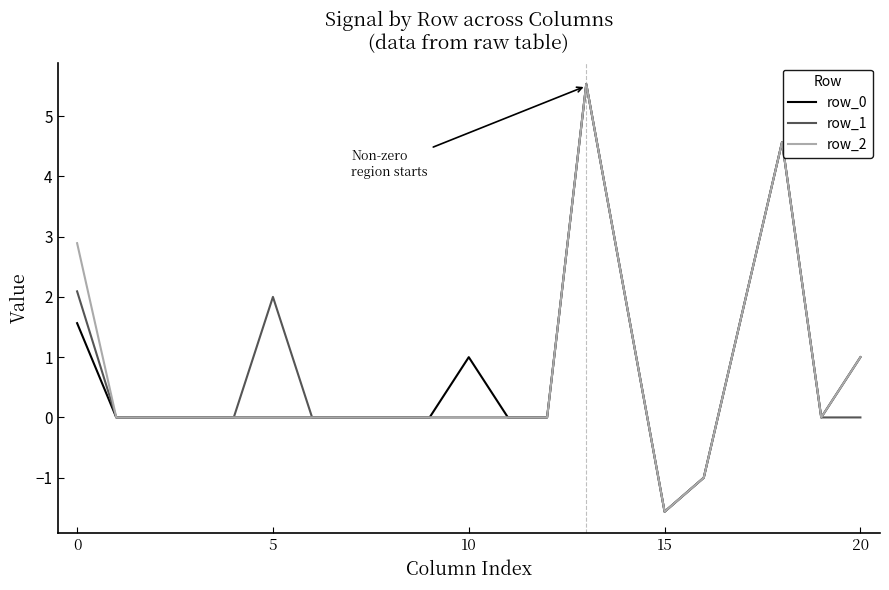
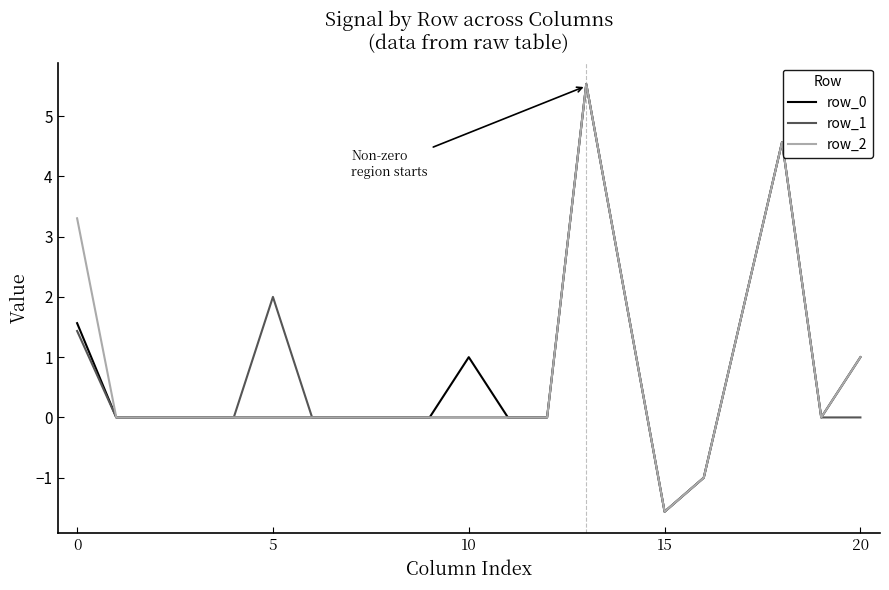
row_1, 0: 2.1 -> 1.4
row_2, 0: 2.9 -> 3.3
